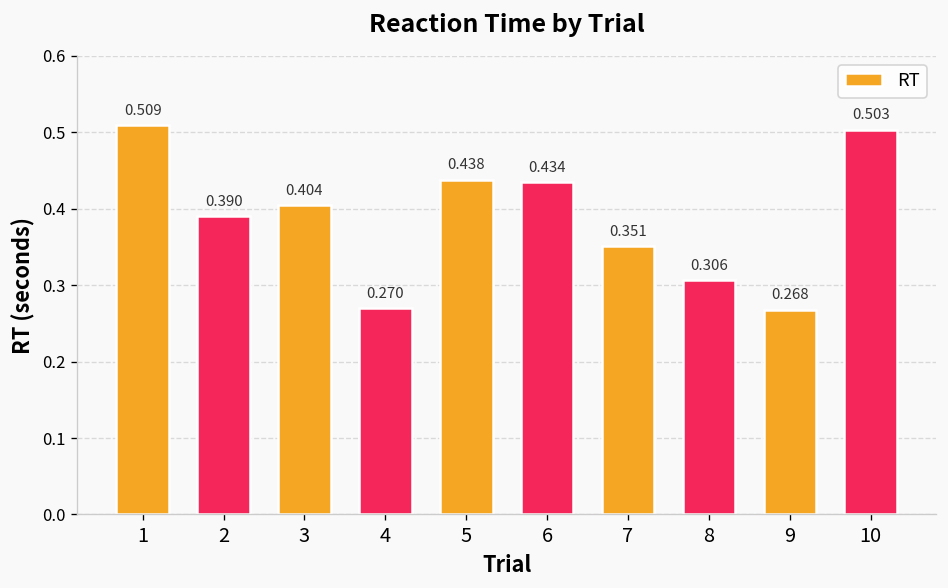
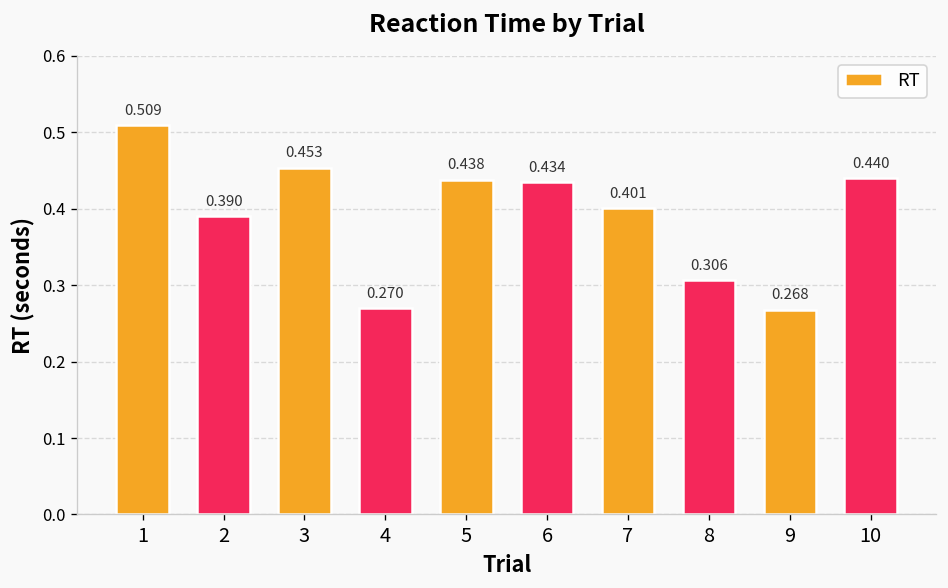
3: 0.404 -> 0.453
7: 0.351 -> 0.401
10: 0.503 -> 0.440
